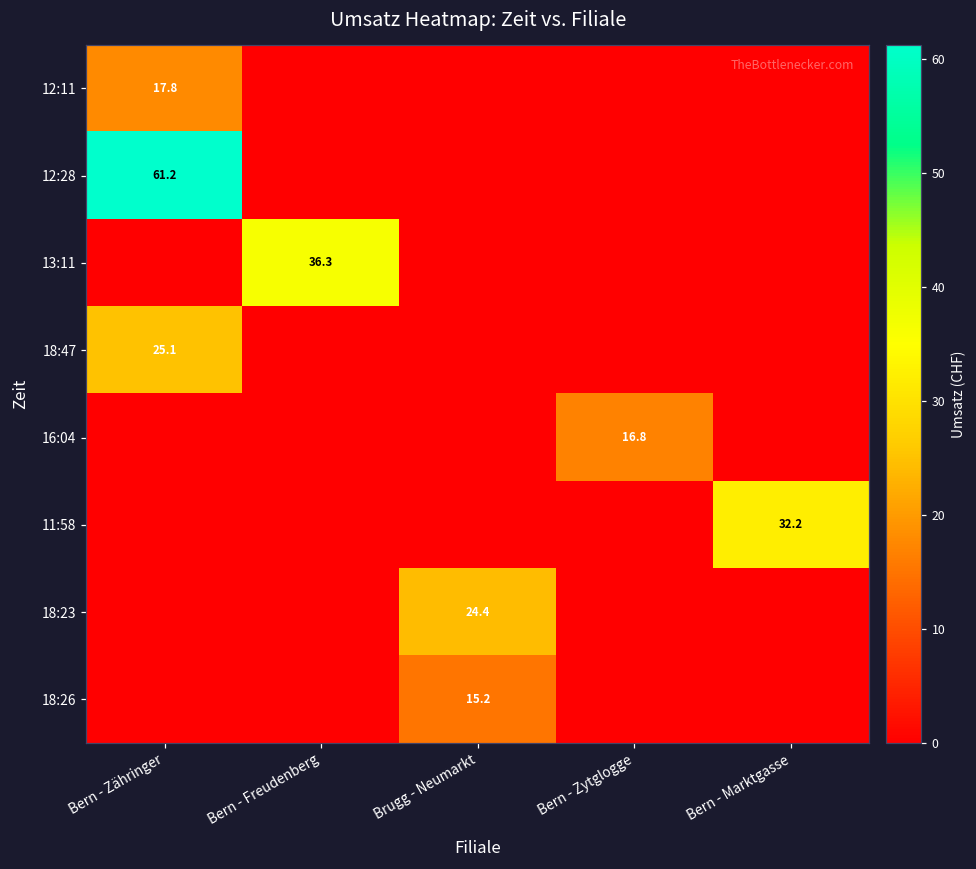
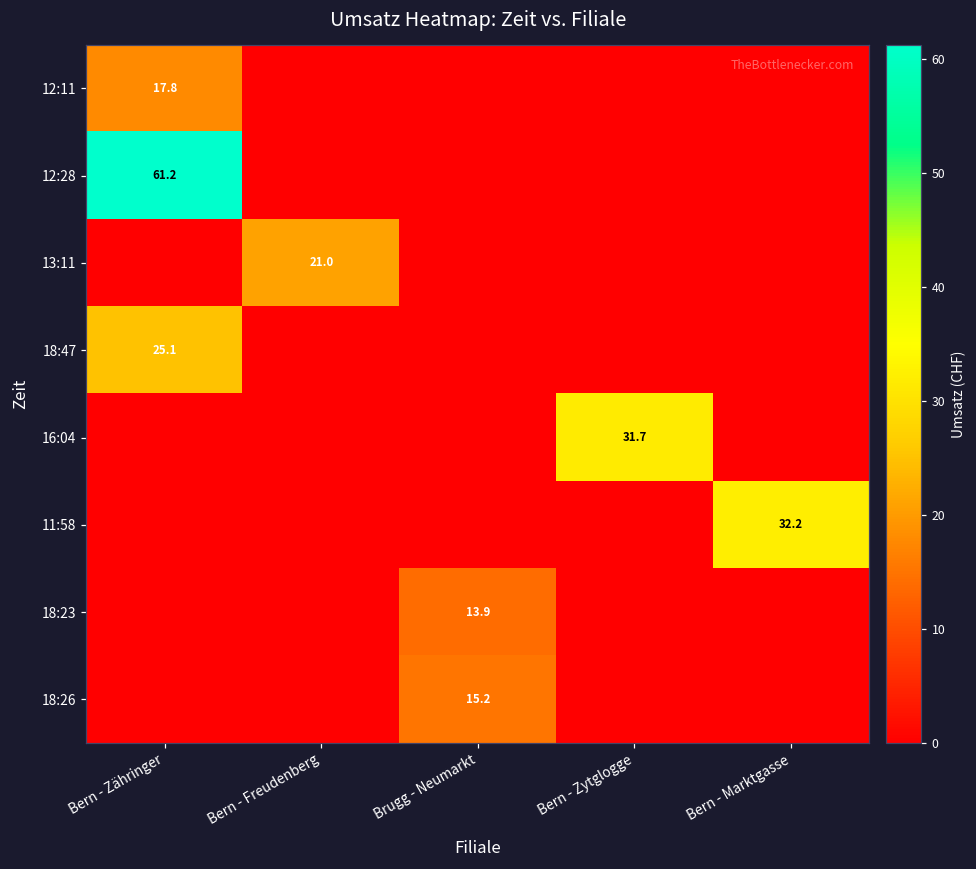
13:11, Bern - Freudenberg: 36.3 -> 21.0
16:04, Bern - Zytglogge: 16.8 -> 31.7
18:23, Brugg - Neumarkt: 24.4 -> 13.9
